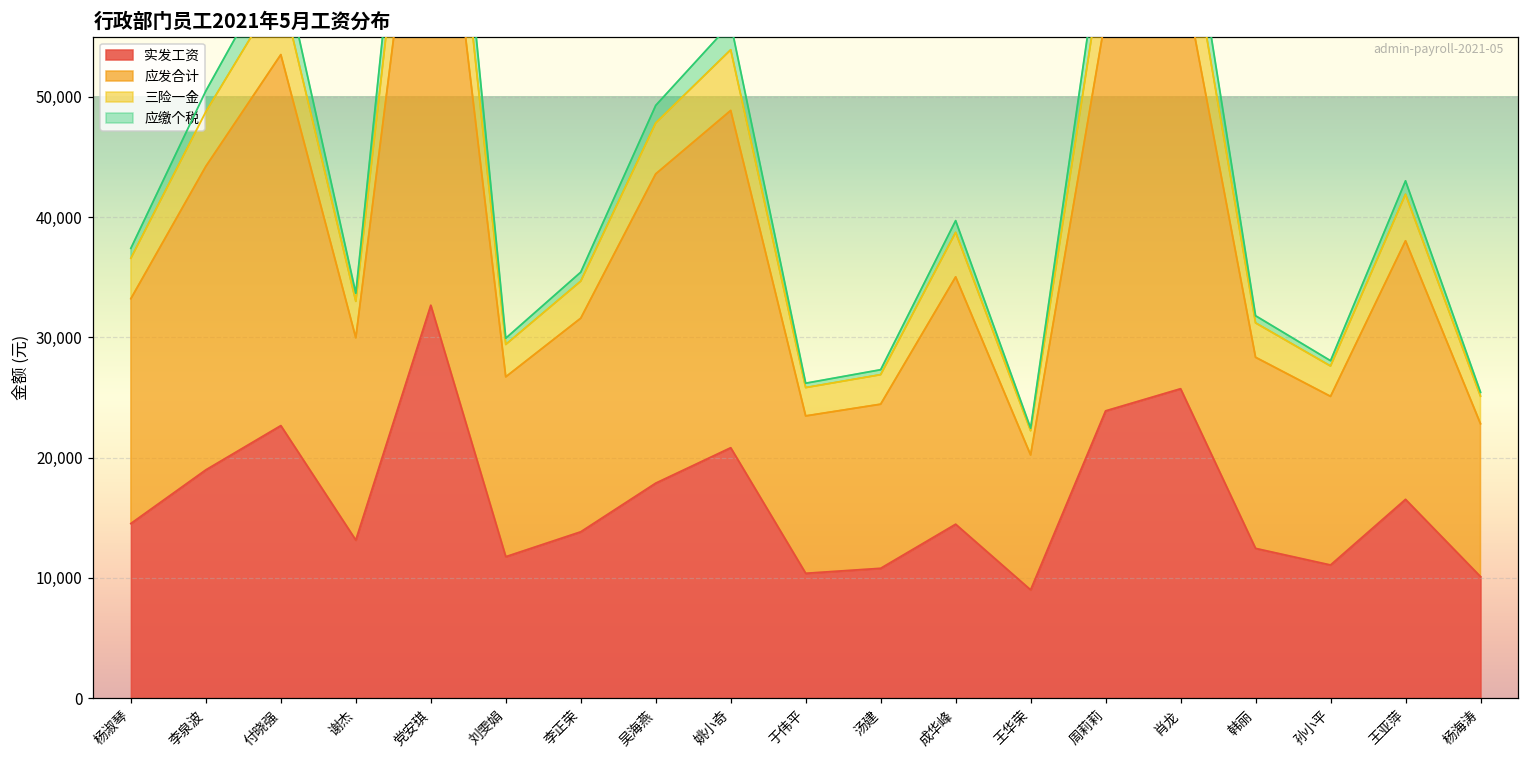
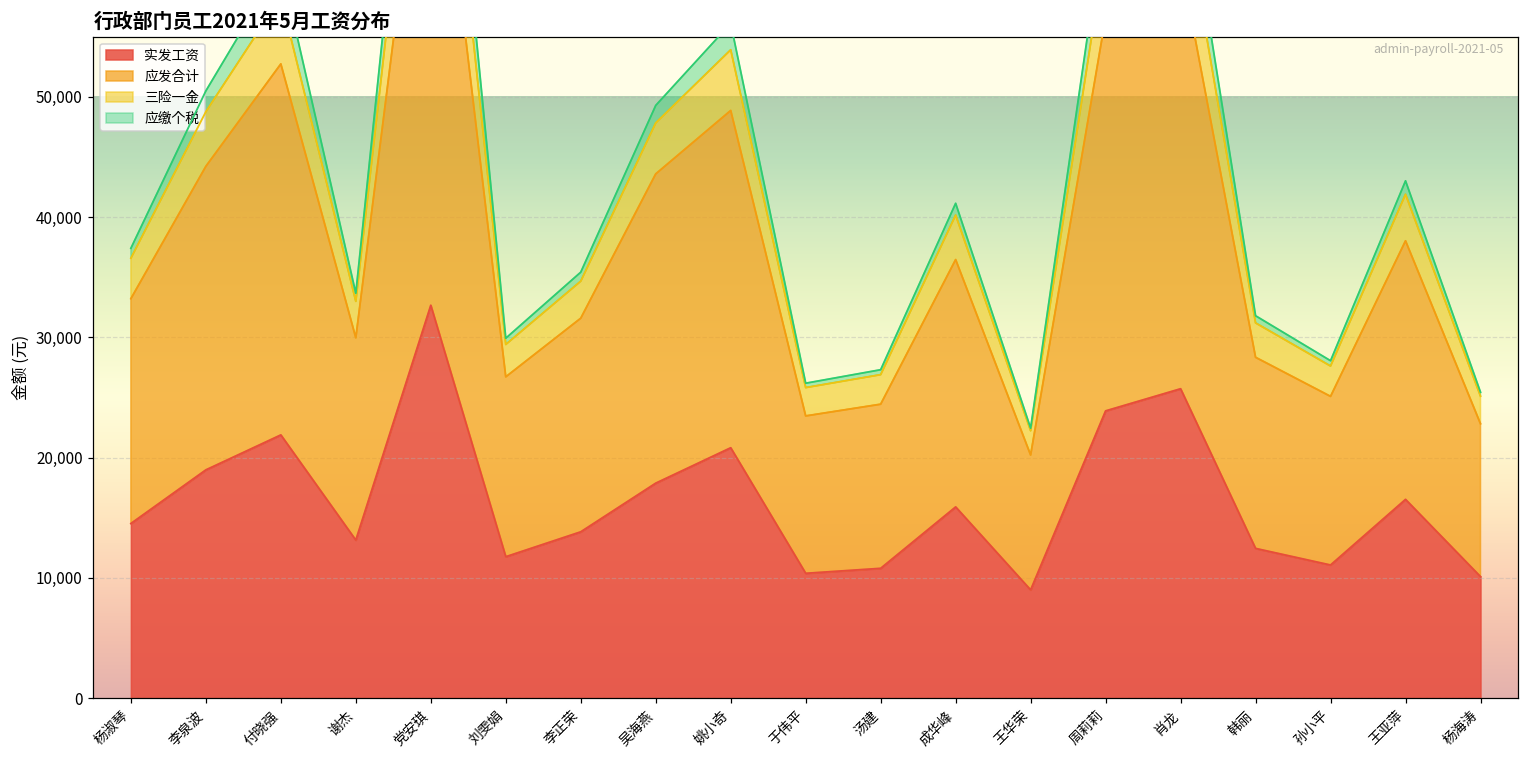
实发工资, 付晓强: 22,700 -> 21,900
实发工资, 成华峰: 14,500 -> 15,900
